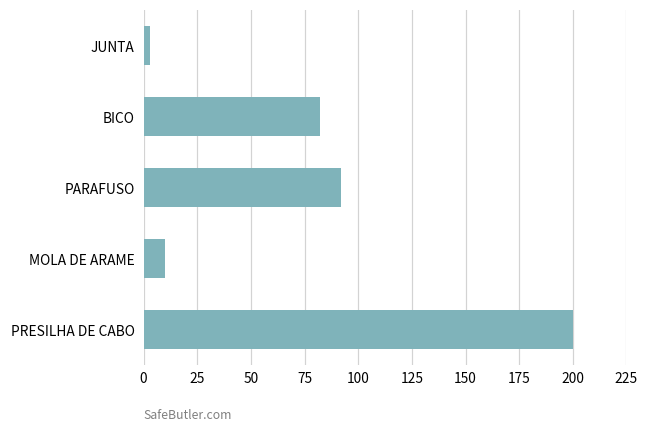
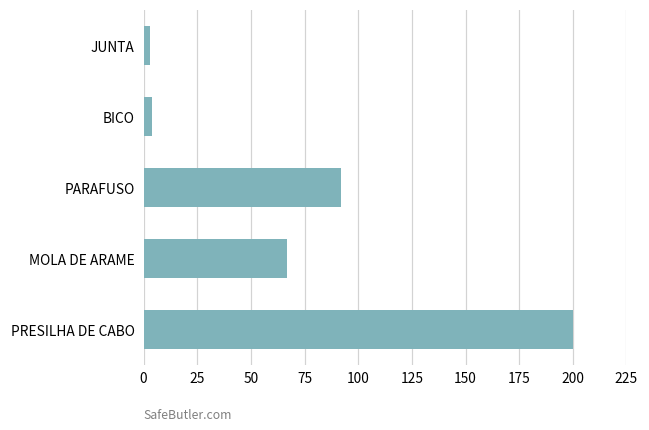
BICO: 82 -> 4
MOLA DE ARAME: 10 -> 67
